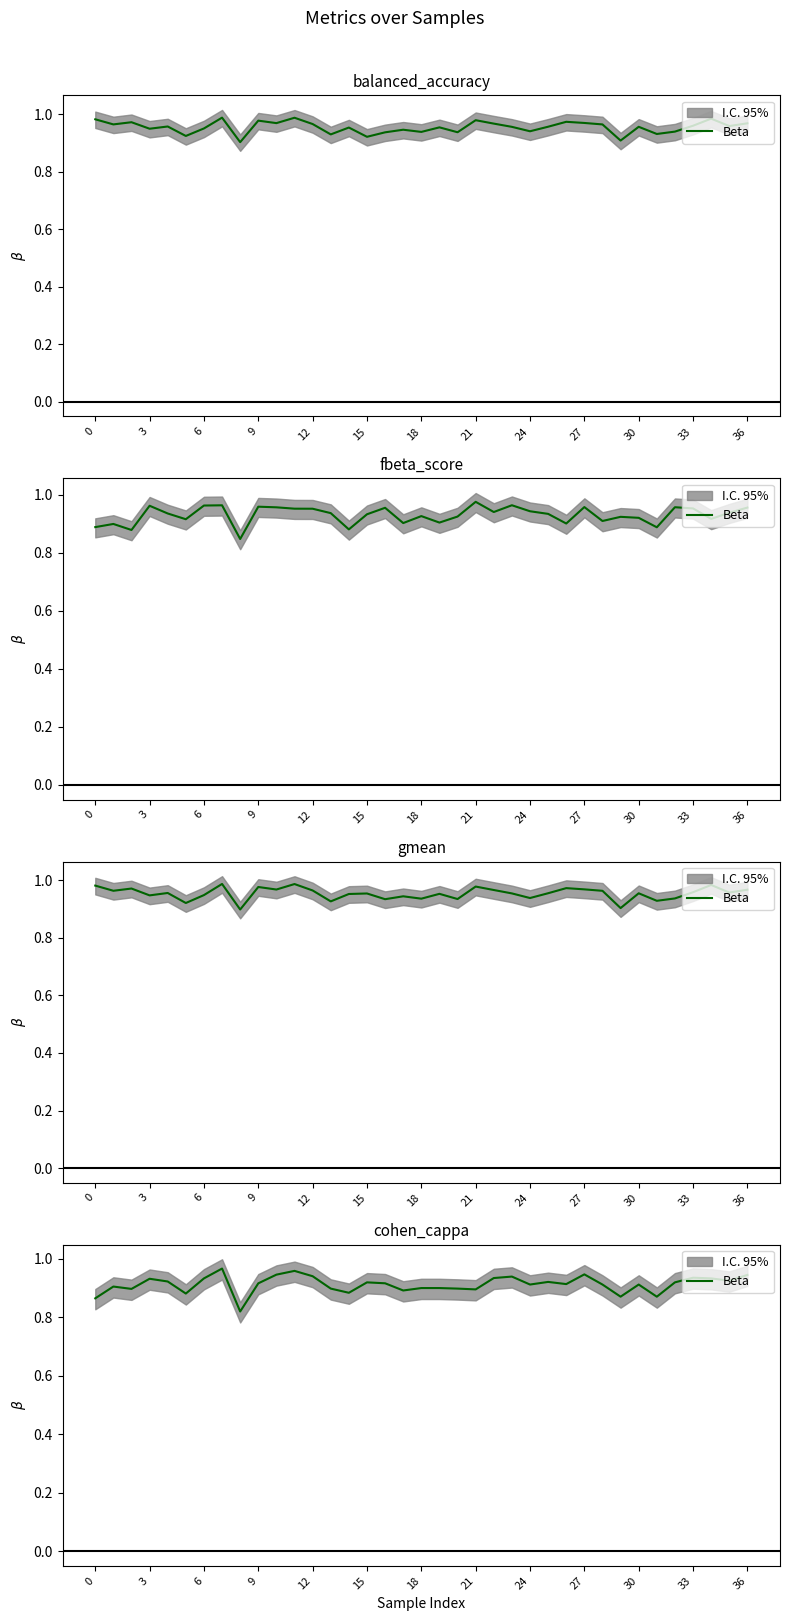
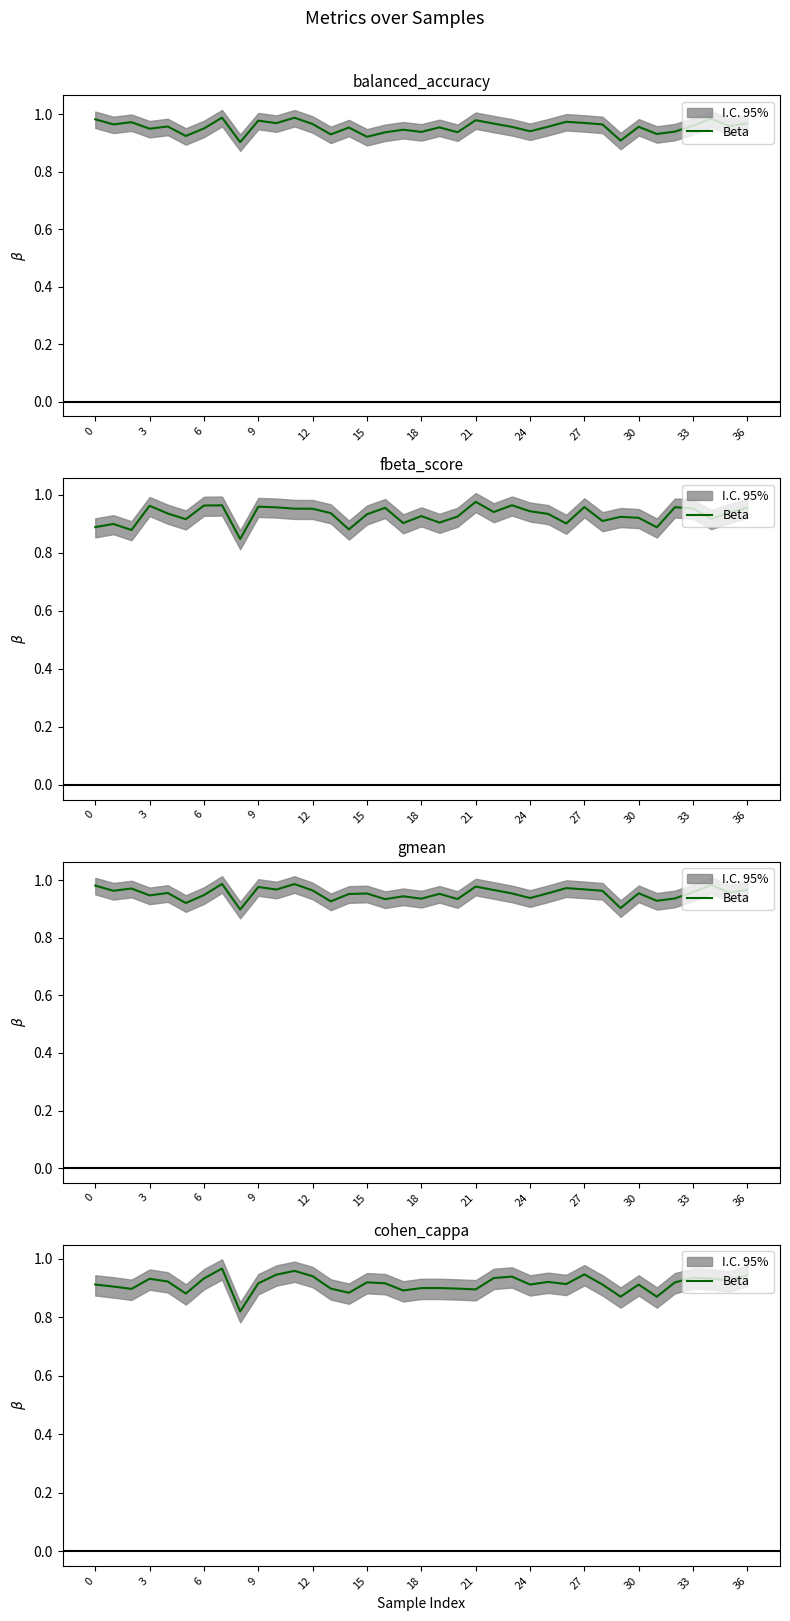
cohen_cappa, Beta, 0: 0.86 -> 0.91
